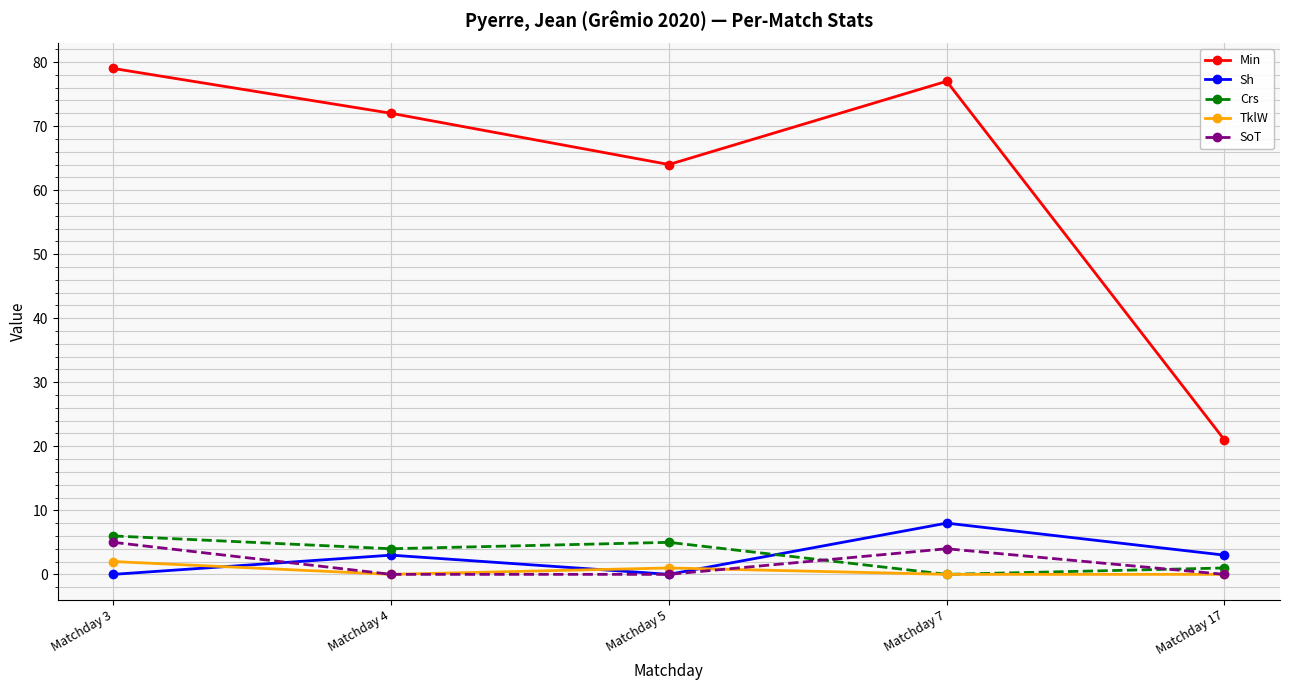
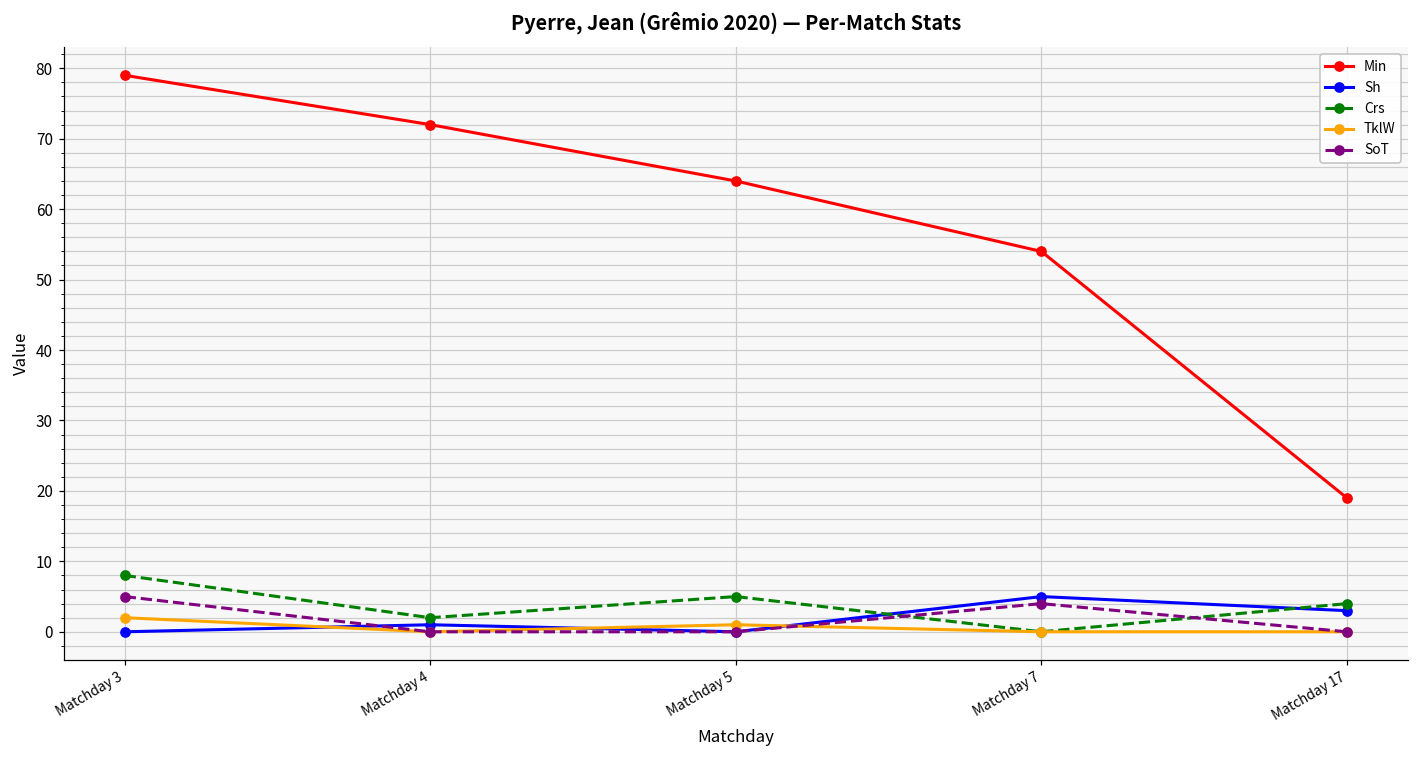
Crs, Matchday 3: 6 -> 8
Sh, Matchday 4: 3 -> 1
Crs, Matchday 4: 4 -> 2
Min, Matchday 7: 77 -> 54
Sh, Matchday 7: 8 -> 5
Min, Matchday 17: 21 -> 19
Crs, Matchday 17: 1 -> 4
